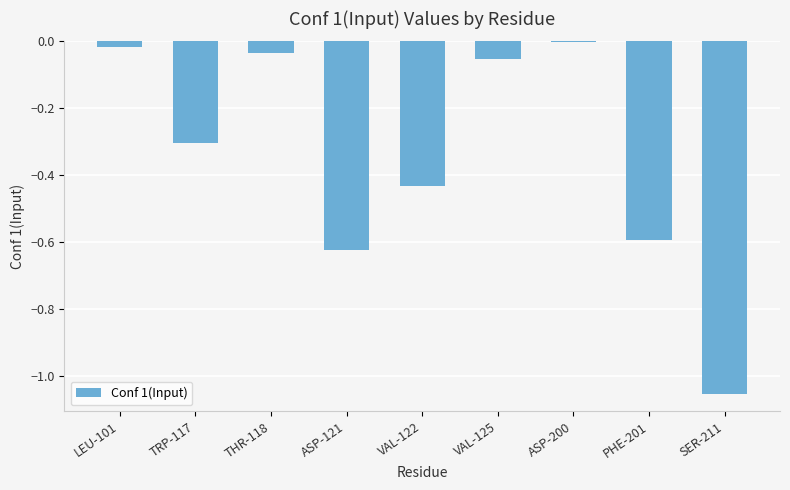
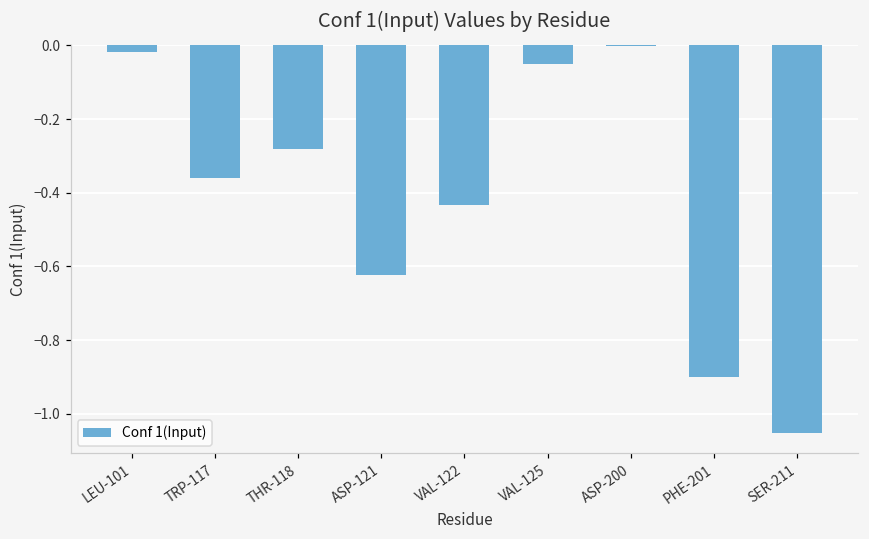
TRP-117: -0.30 -> -0.36
THR-118: -0.04 -> -0.28
PHE-201: -0.59 -> -0.90
